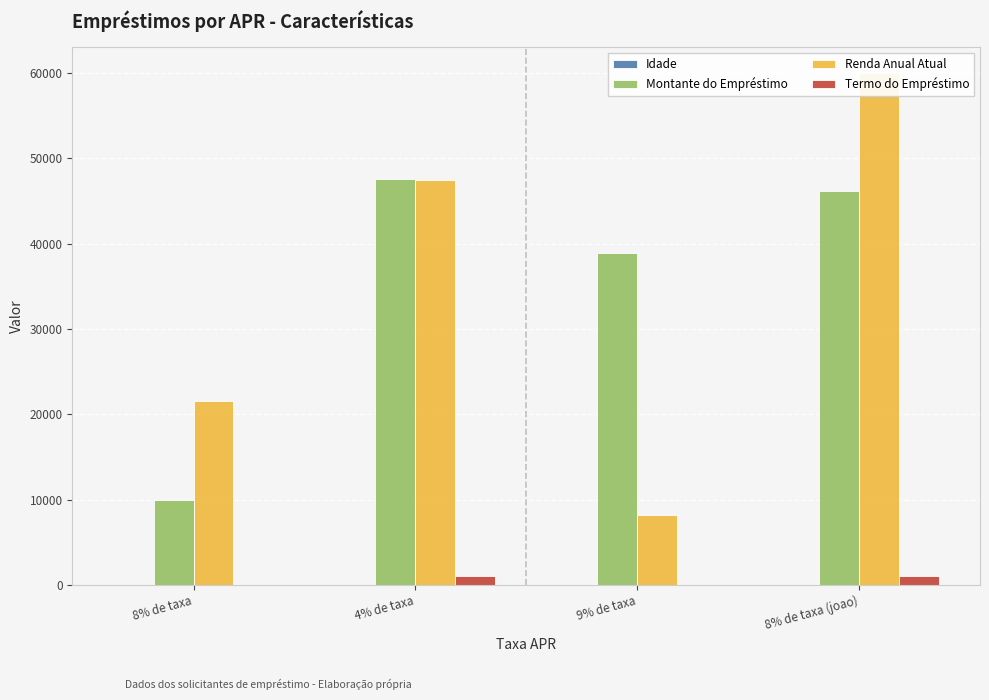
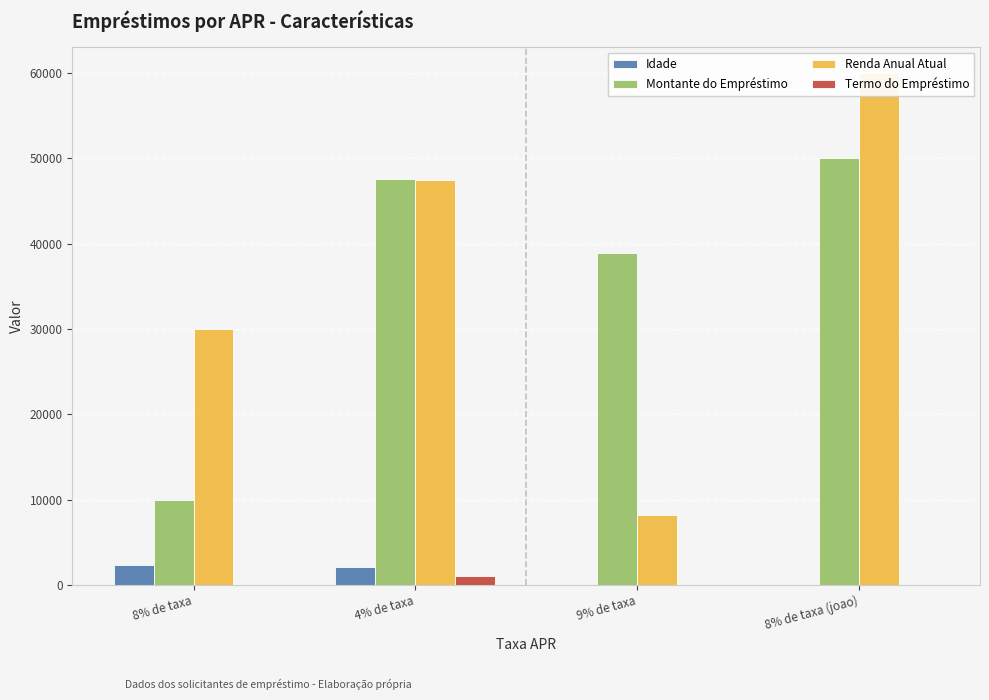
Idade, 8% de taxa: 0 -> 2000
Renda Anual Atual, 8% de taxa: 22000 -> 30000
Idade, 4% de taxa: 0 -> 2000
Montante do Empréstimo, 8% de taxa (joao): 46000 -> 50000
Termo do Empréstimo, 8% de taxa (joao): 1000 -> 0
